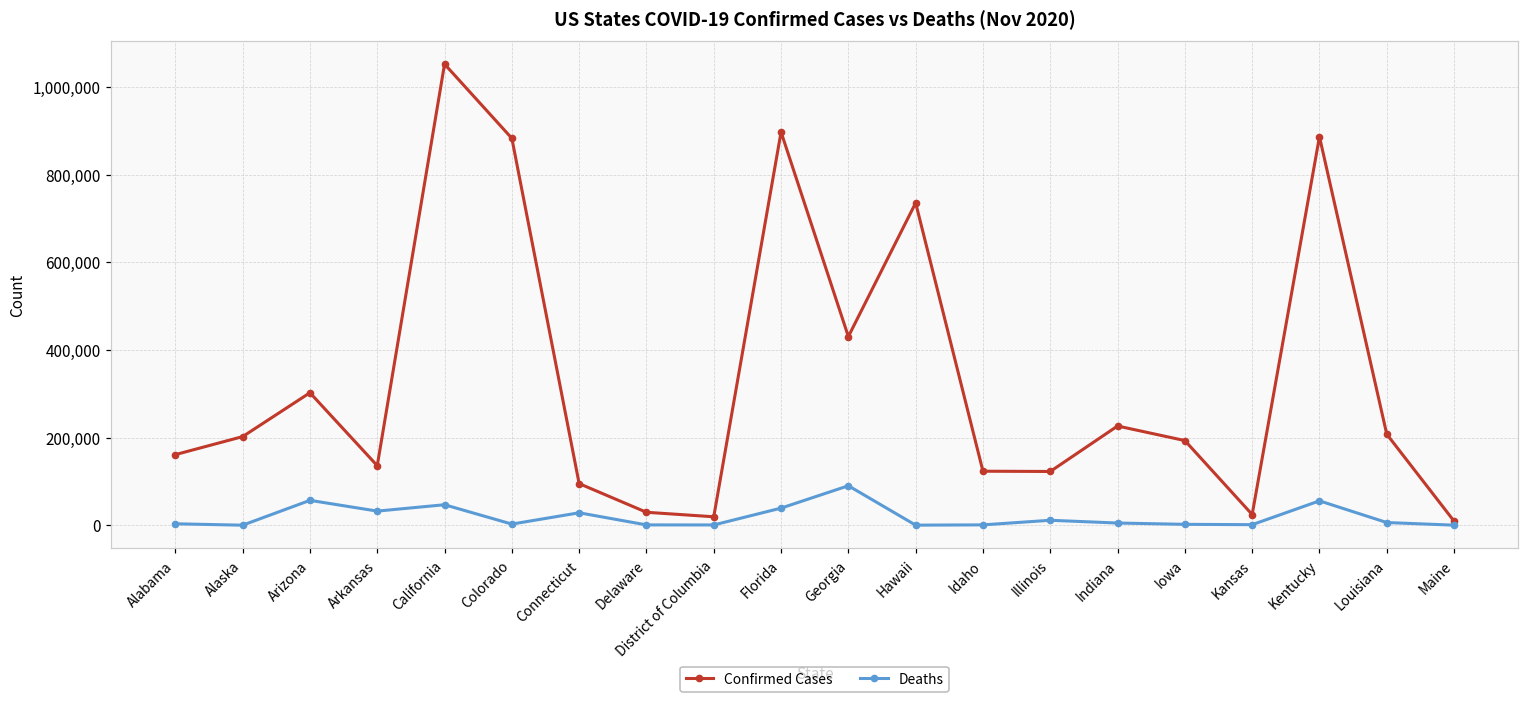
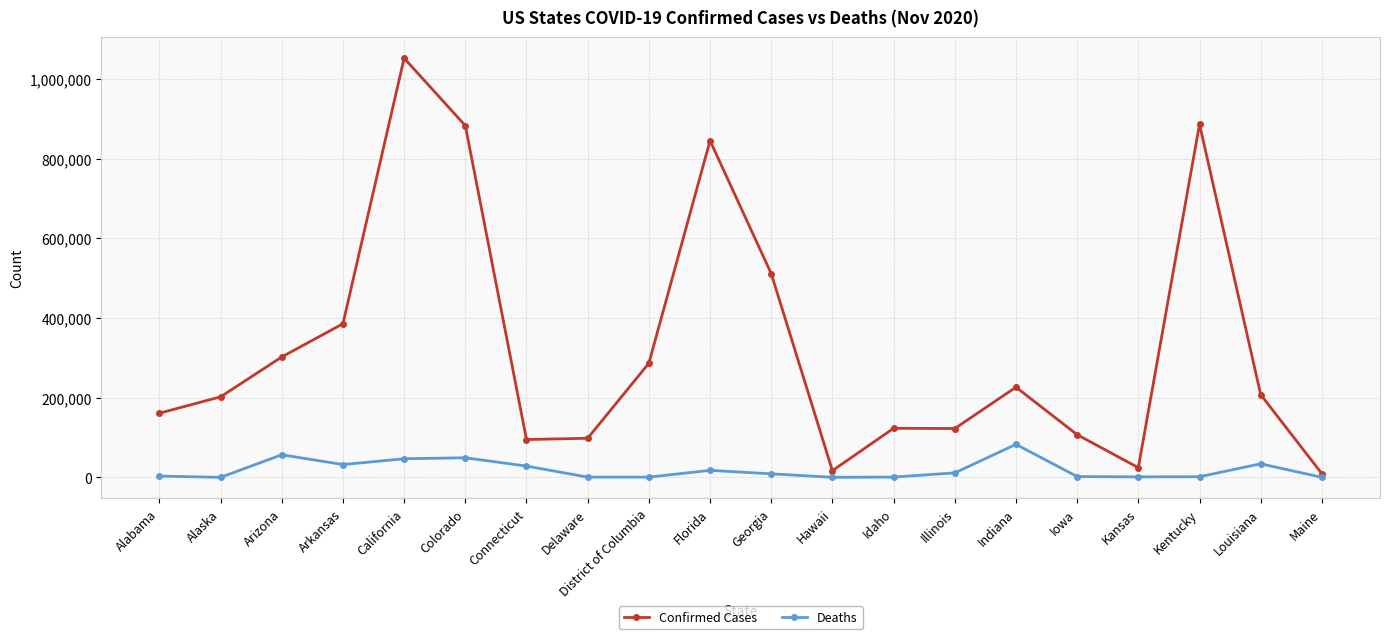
Confirmed Cases, Arkansas: 140,000 -> 390,000
Deaths, Colorado: 0 -> 50,000
Confirmed Cases, Delaware: 30,000 -> 100,000
Confirmed Cases, District of Columbia: 20,000 -> 290,000
Confirmed Cases, Florida: 900,000 -> 850,000
Deaths, Florida: 40,000 -> 20,000
Confirmed Cases, Georgia: 430,000 -> 510,000
Deaths, Georgia: 90,000 -> 10,000
Confirmed Cases, Hawaii: 740,000 -> 20,000
Deaths, Indiana: 10,000 -> 80,000
Confirmed Cases, Iowa: 190,000 -> 110,000
Deaths, Kentucky: 60,000 -> 0
Deaths, Louisiana: 10,000 -> 30,000
